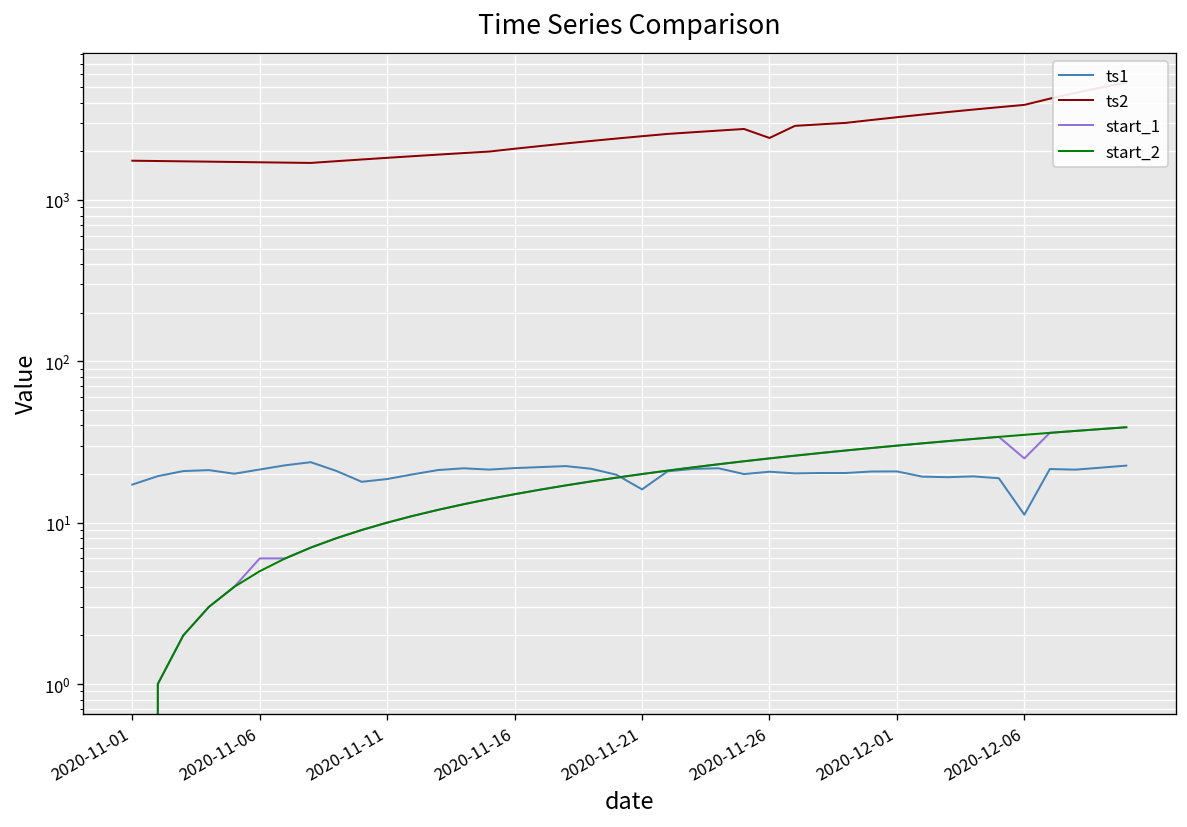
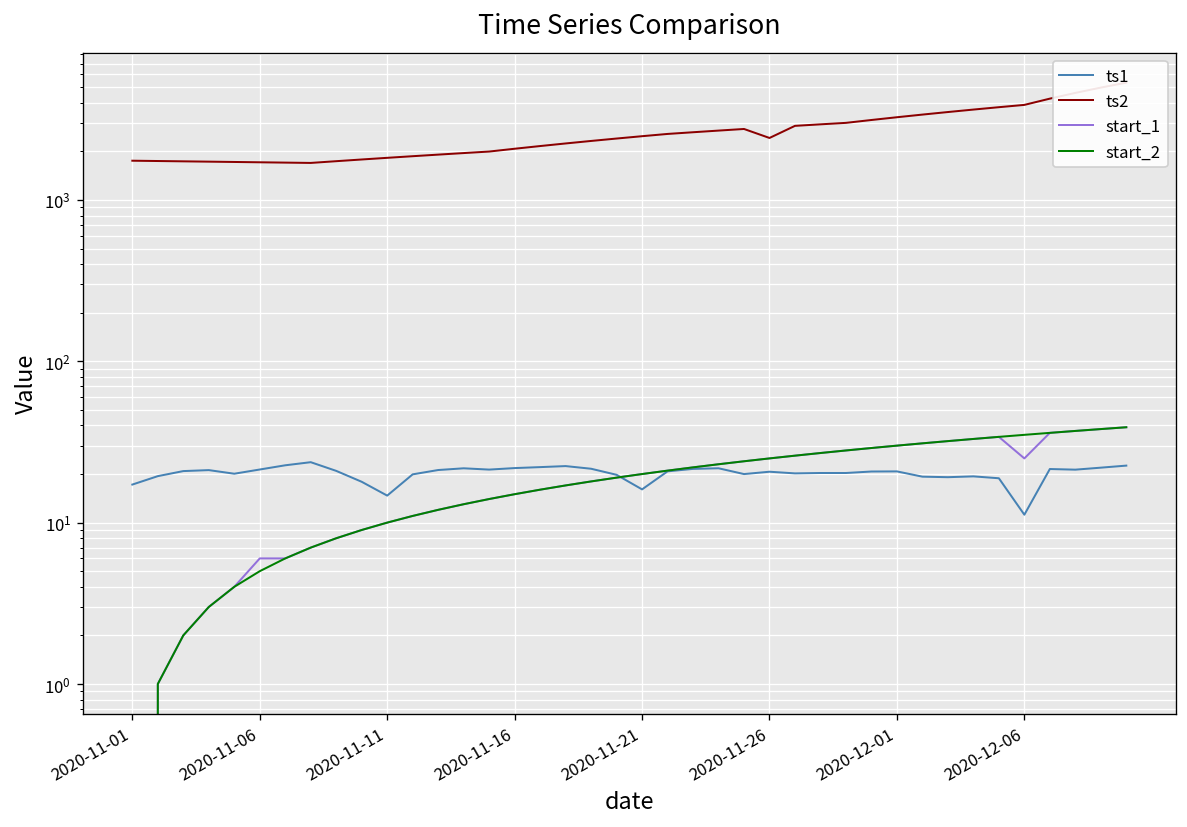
ts1, 2020-11-11: 19 -> 15
